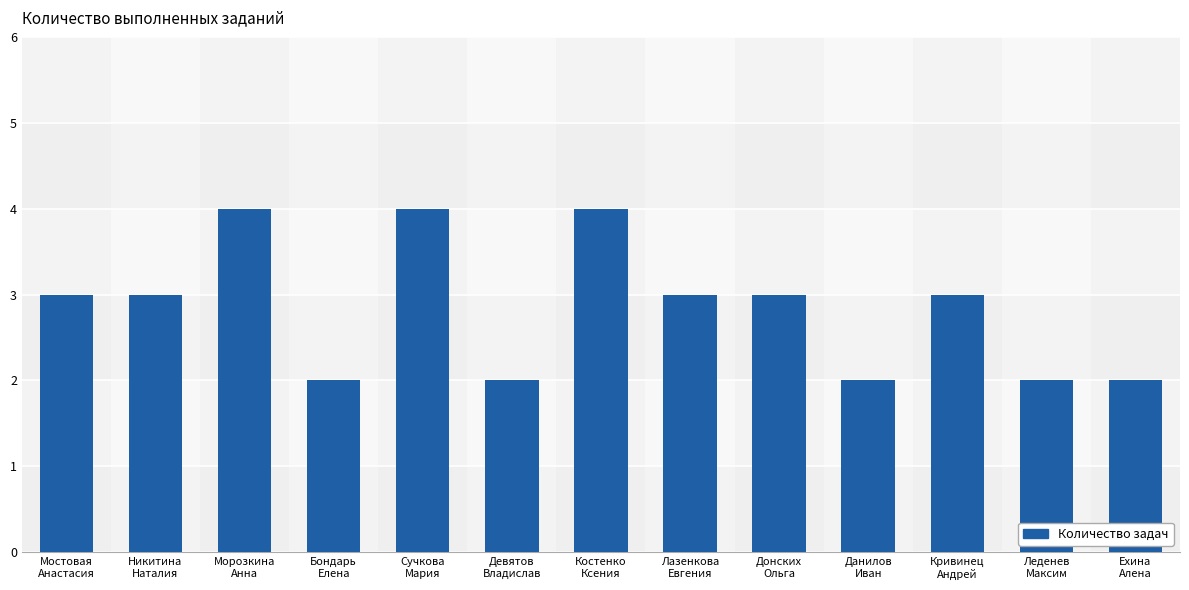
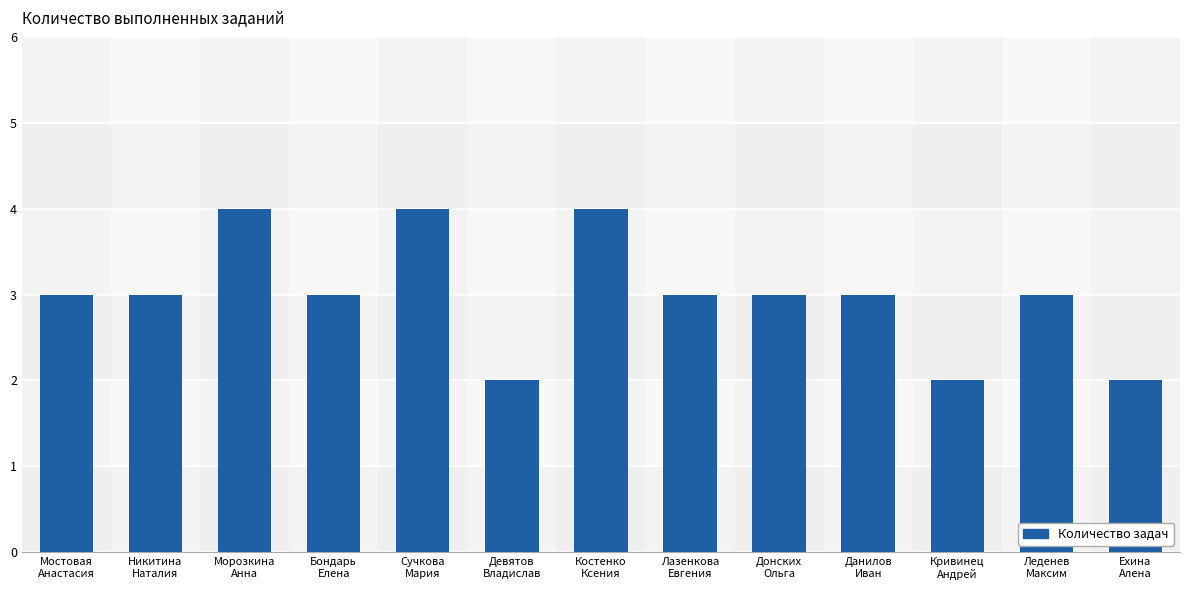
Бондарь Елена: 2 -> 3
Данилов Иван: 2 -> 3
Кривинец Андрей: 3 -> 2
Леденев Максим: 2 -> 3
